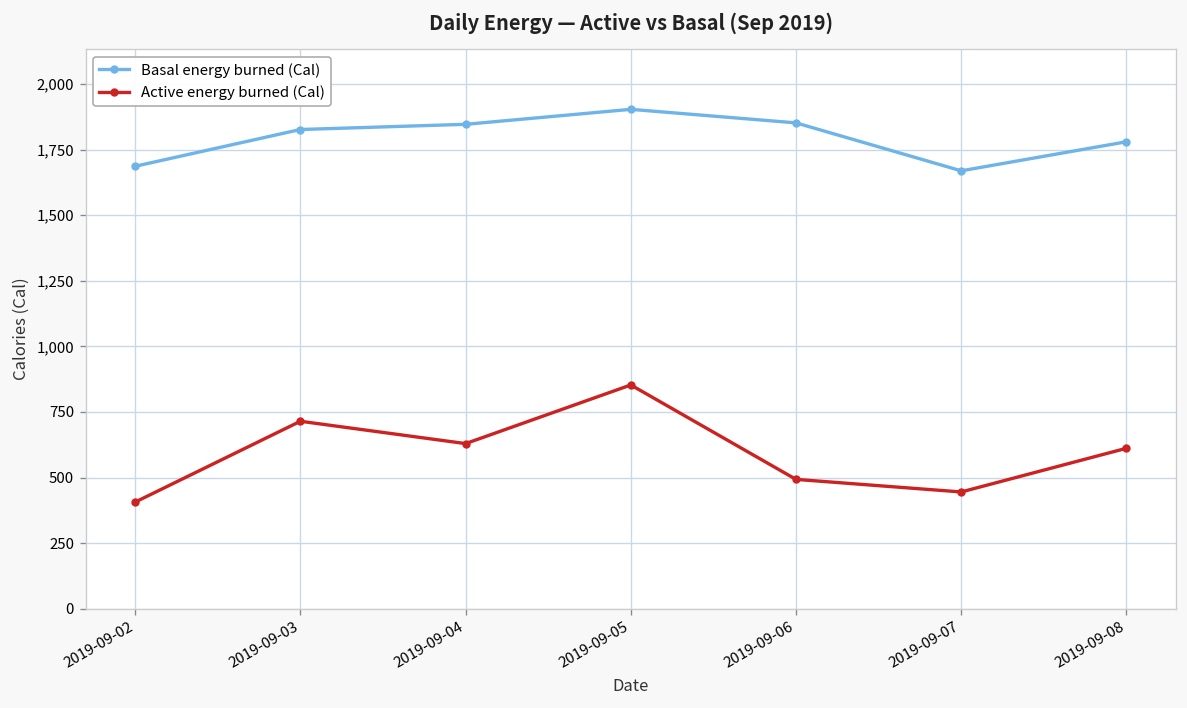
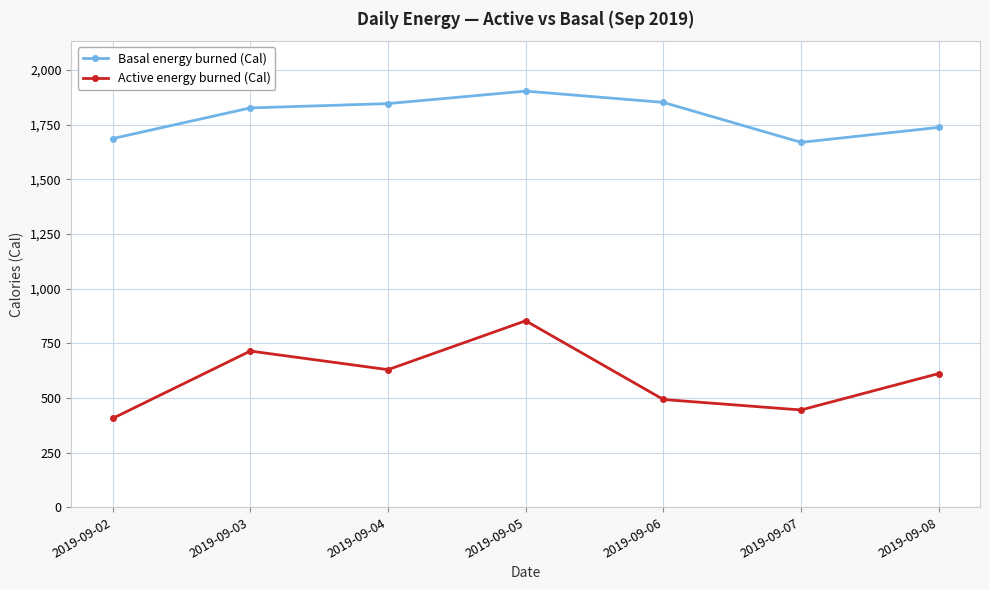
Basal energy burned (Cal), 2019-09-08: 1,780 -> 1,740
